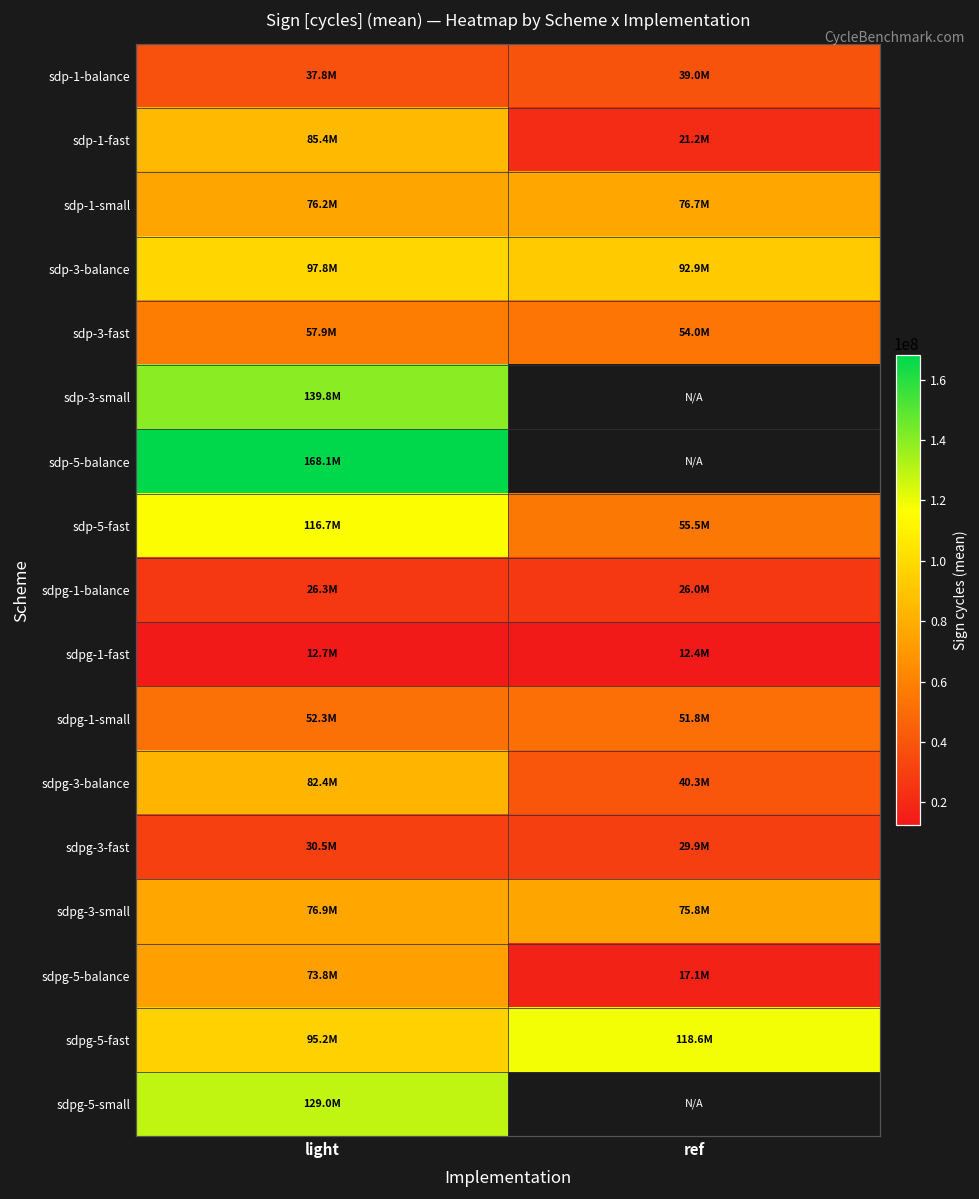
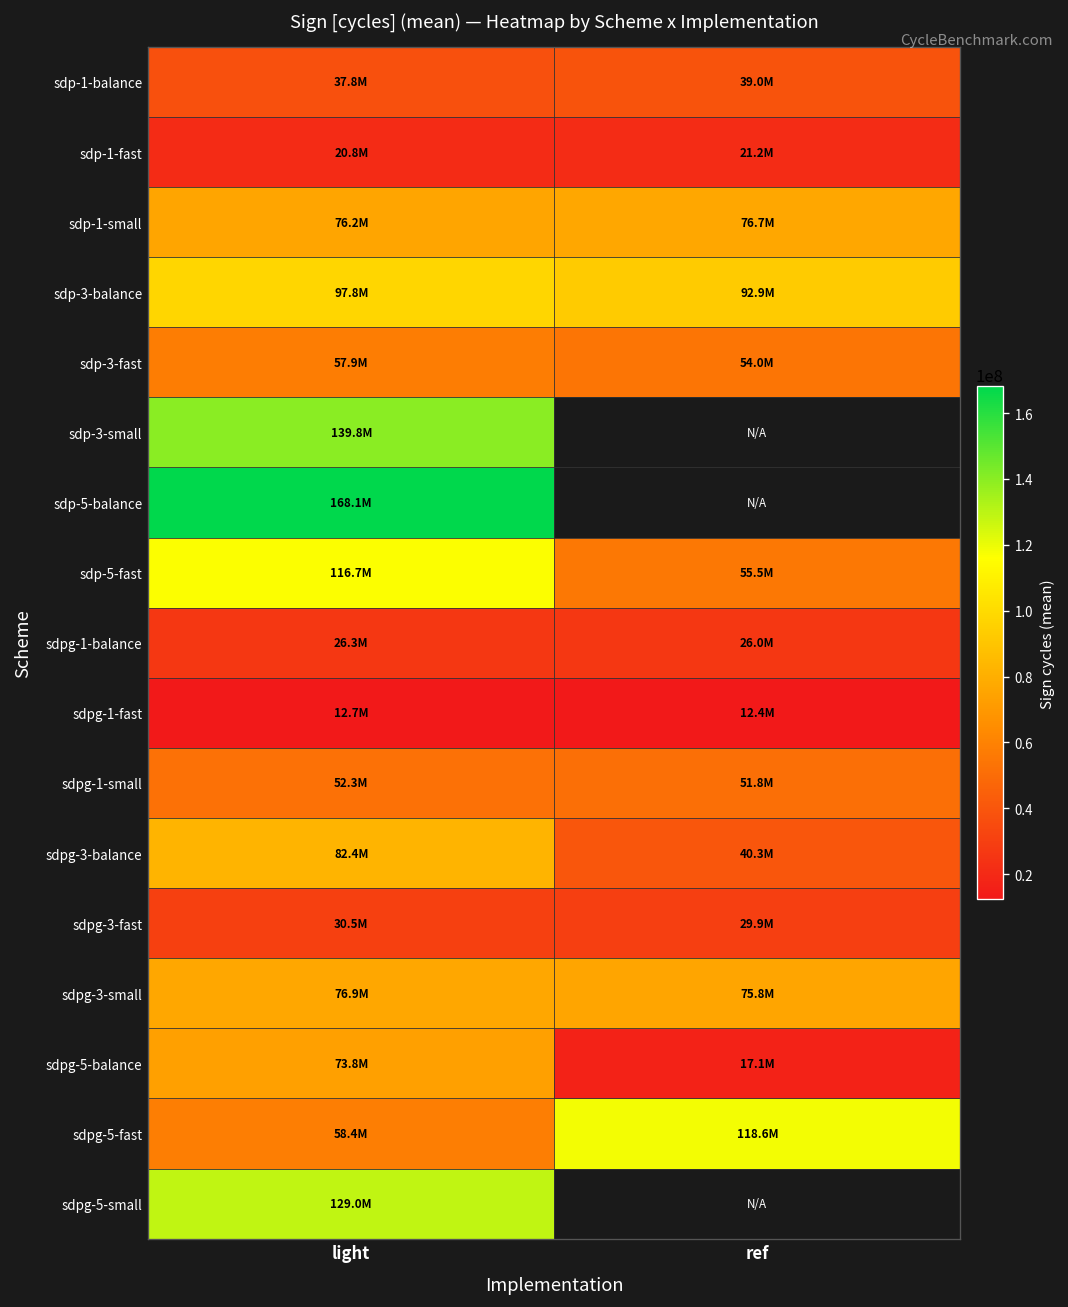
sdp-1-fast, light: 85.4M -> 20.8M
sdpg-5-fast, light: 95.2M -> 58.4M
